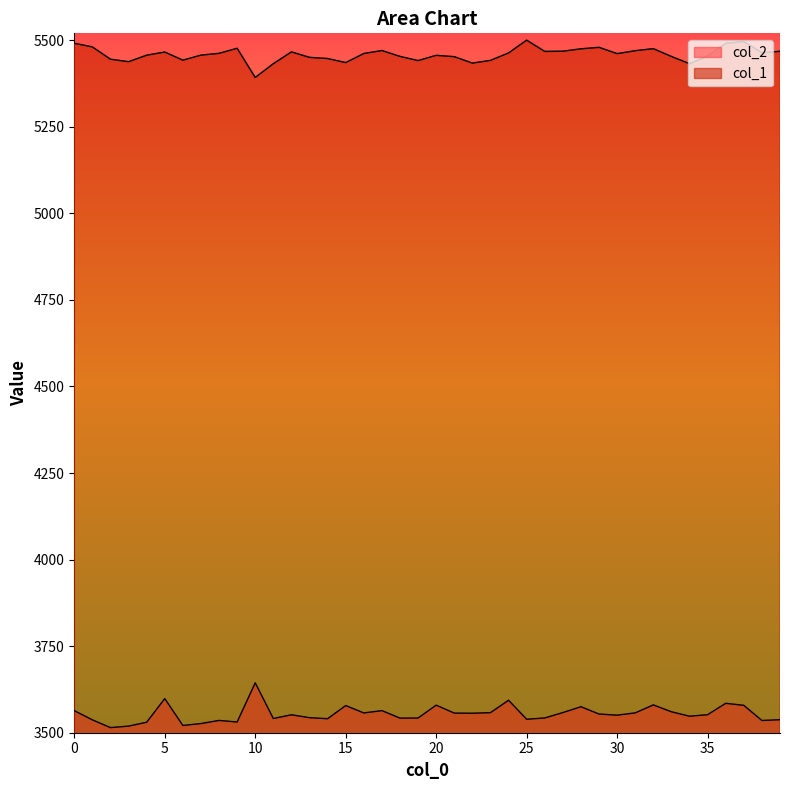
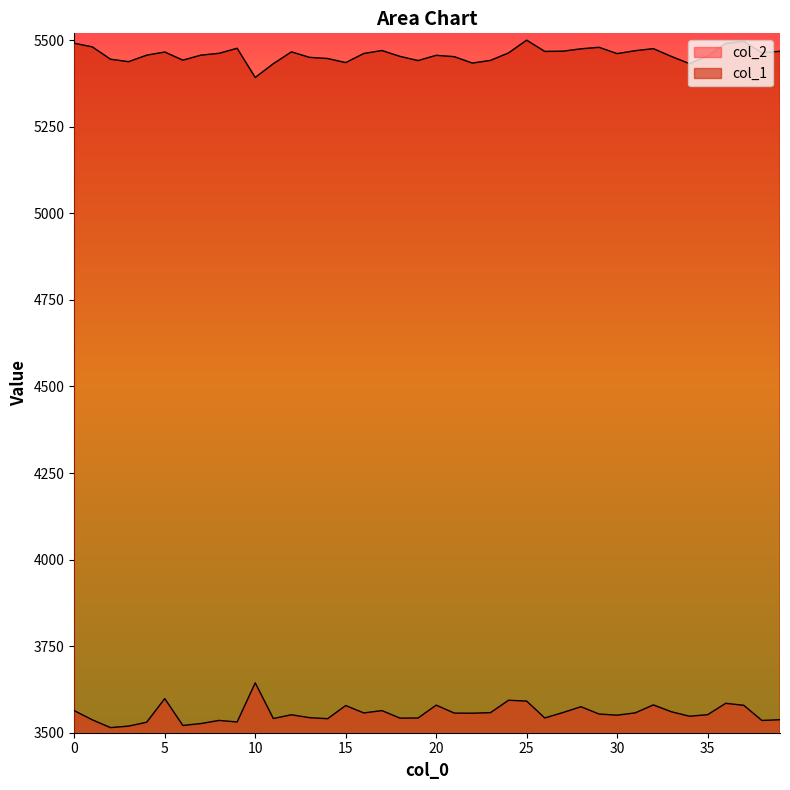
col_2, 25: 3540 -> 3590
